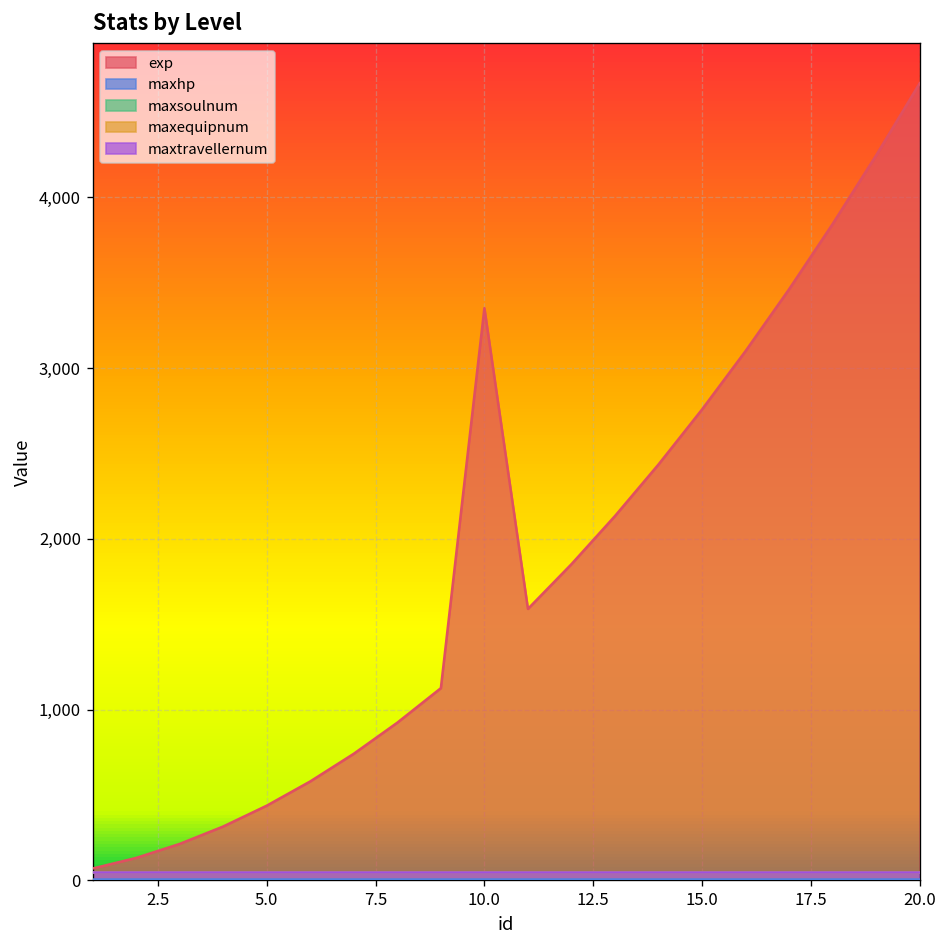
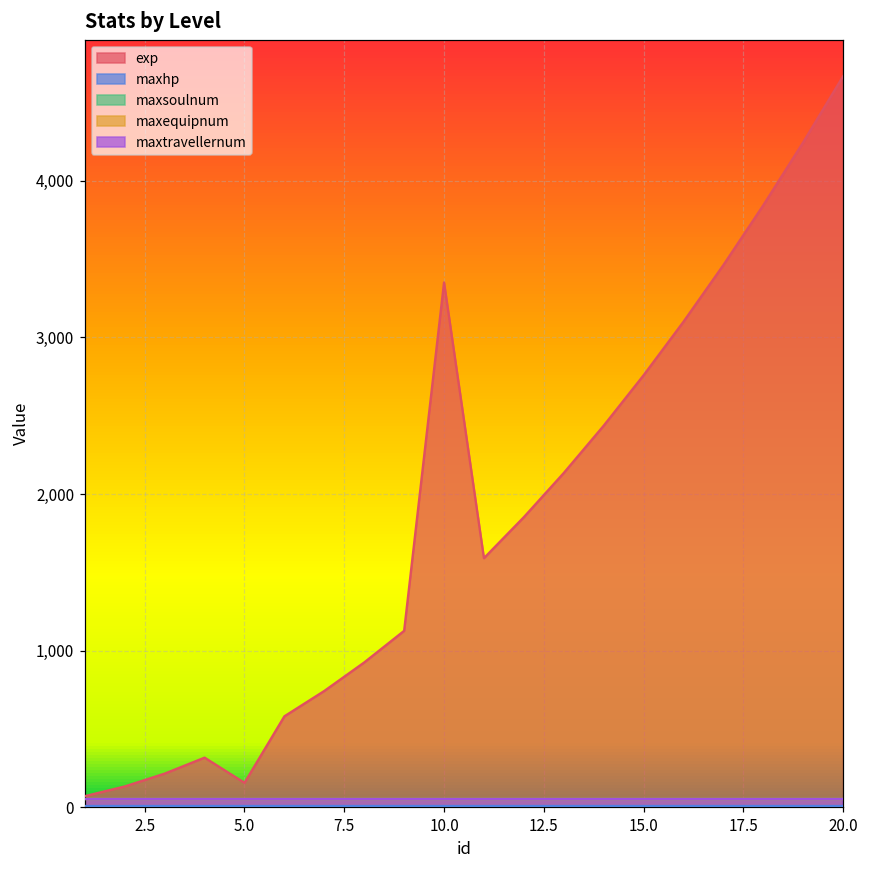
exp, 5.0: 440 -> 160
